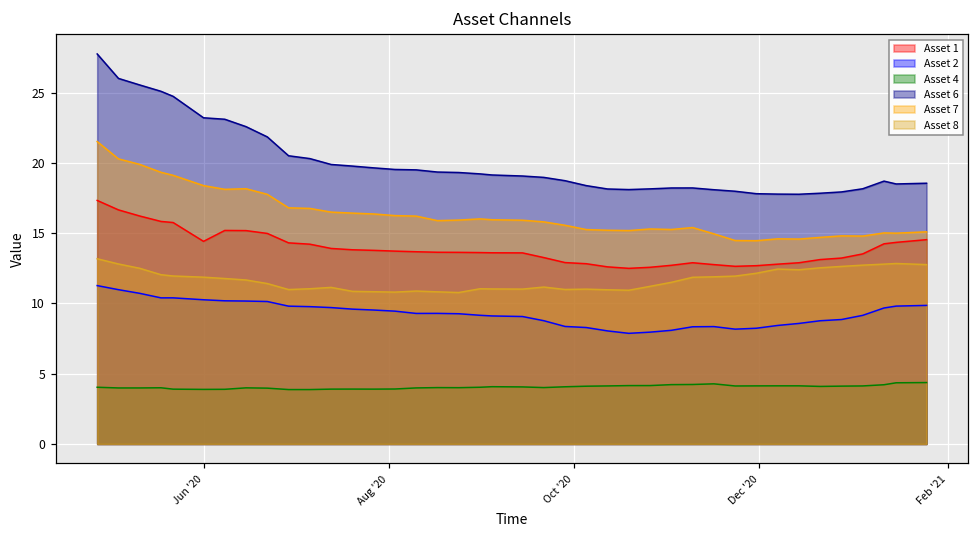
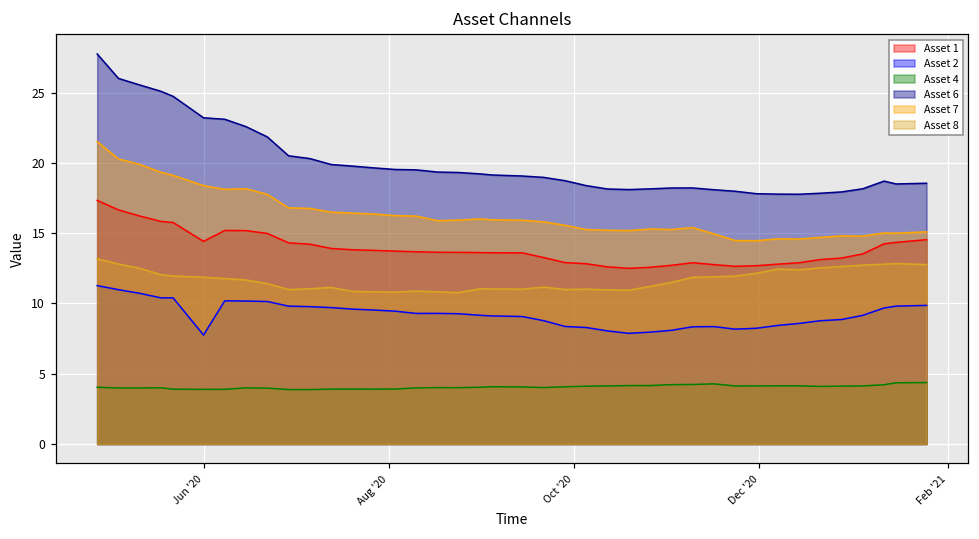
Asset 2, Jun '20: 10.3 -> 7.7
